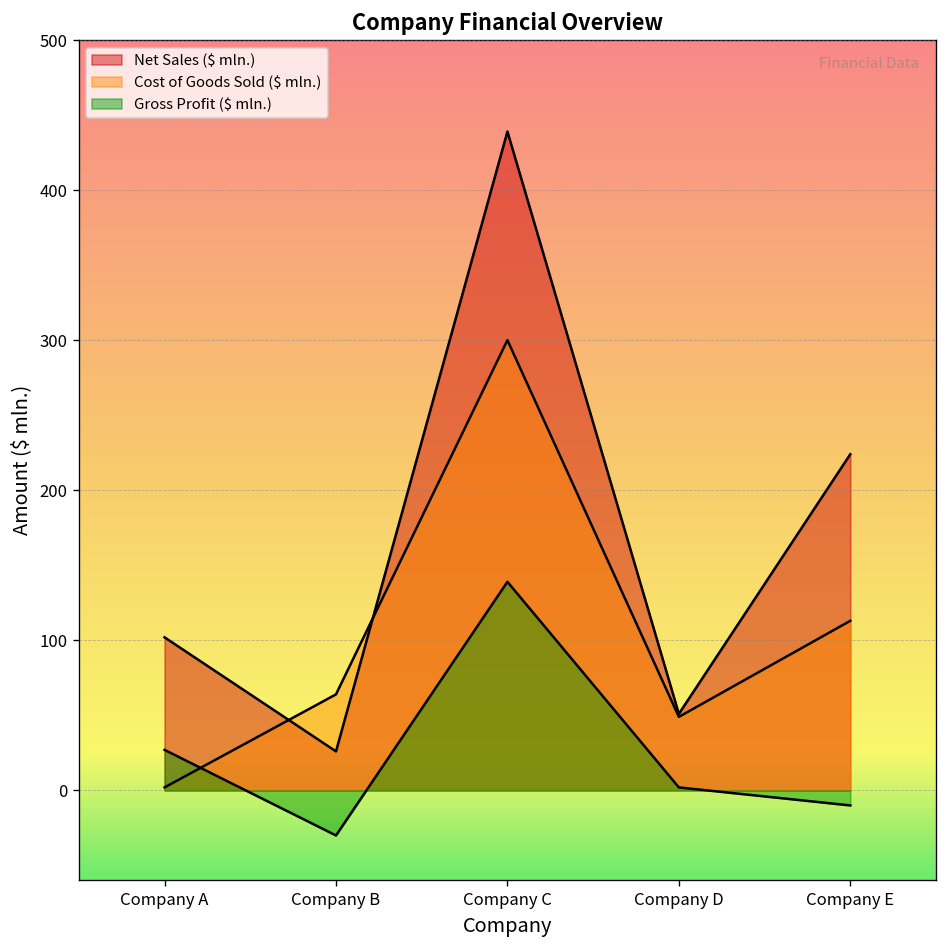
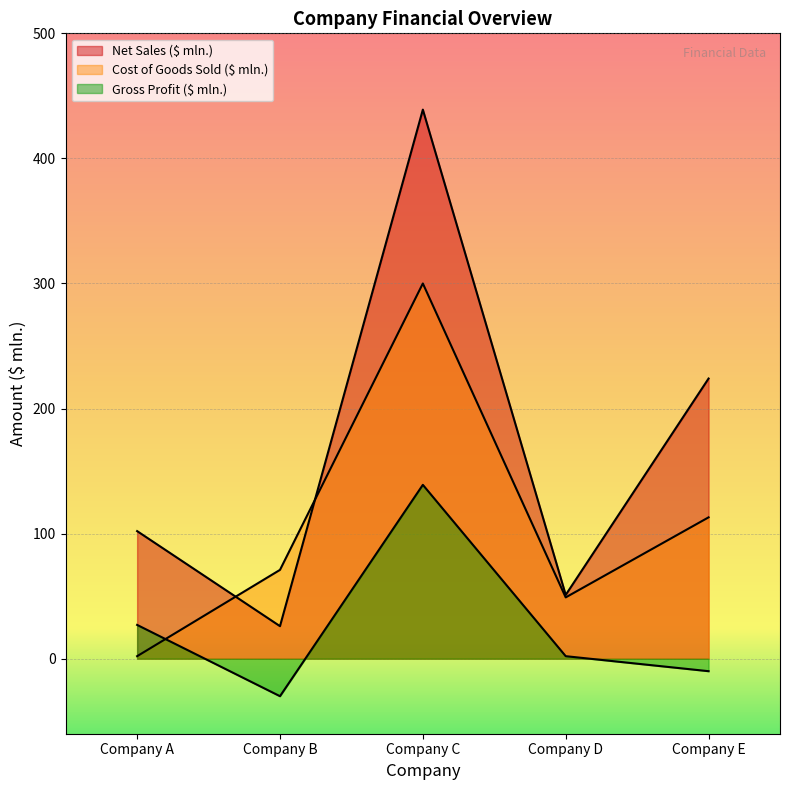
Cost of Goods Sold ($ mln.), Company B: 64 -> 71
